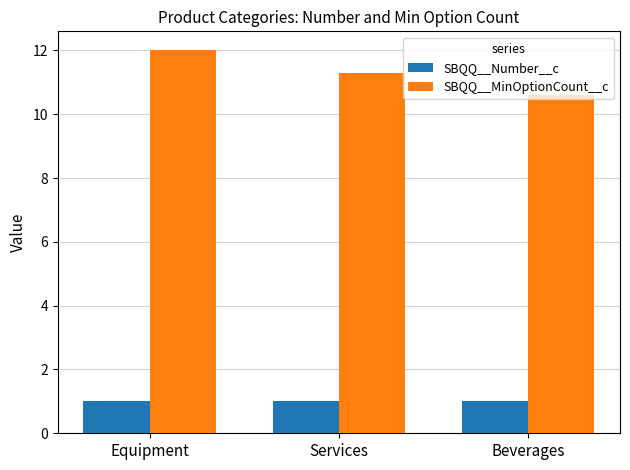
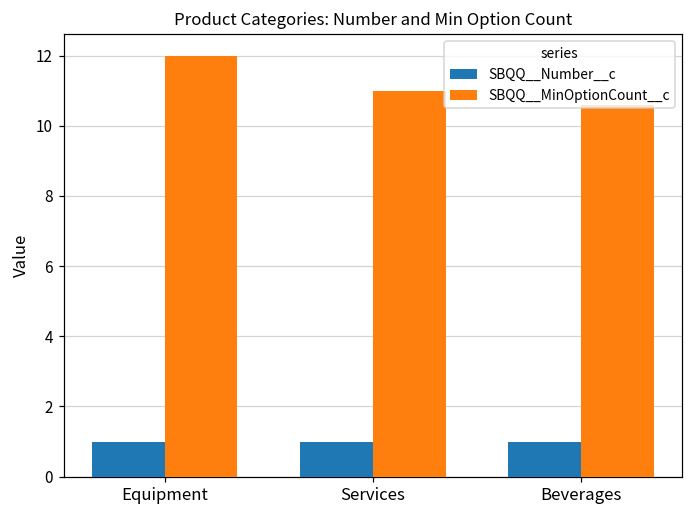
SBQQ__MinOptionCount__c, Services: 11.3 -> 11.0
